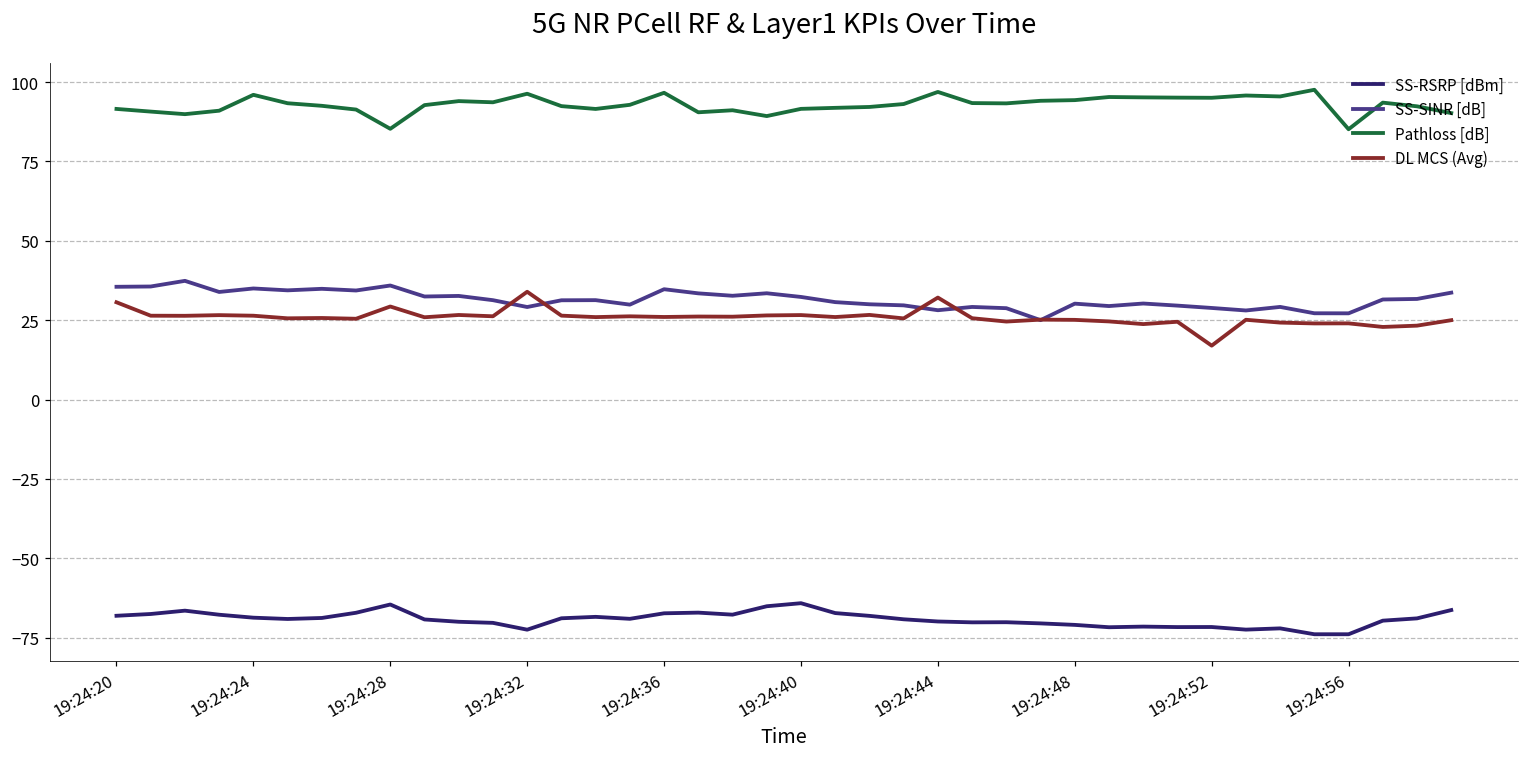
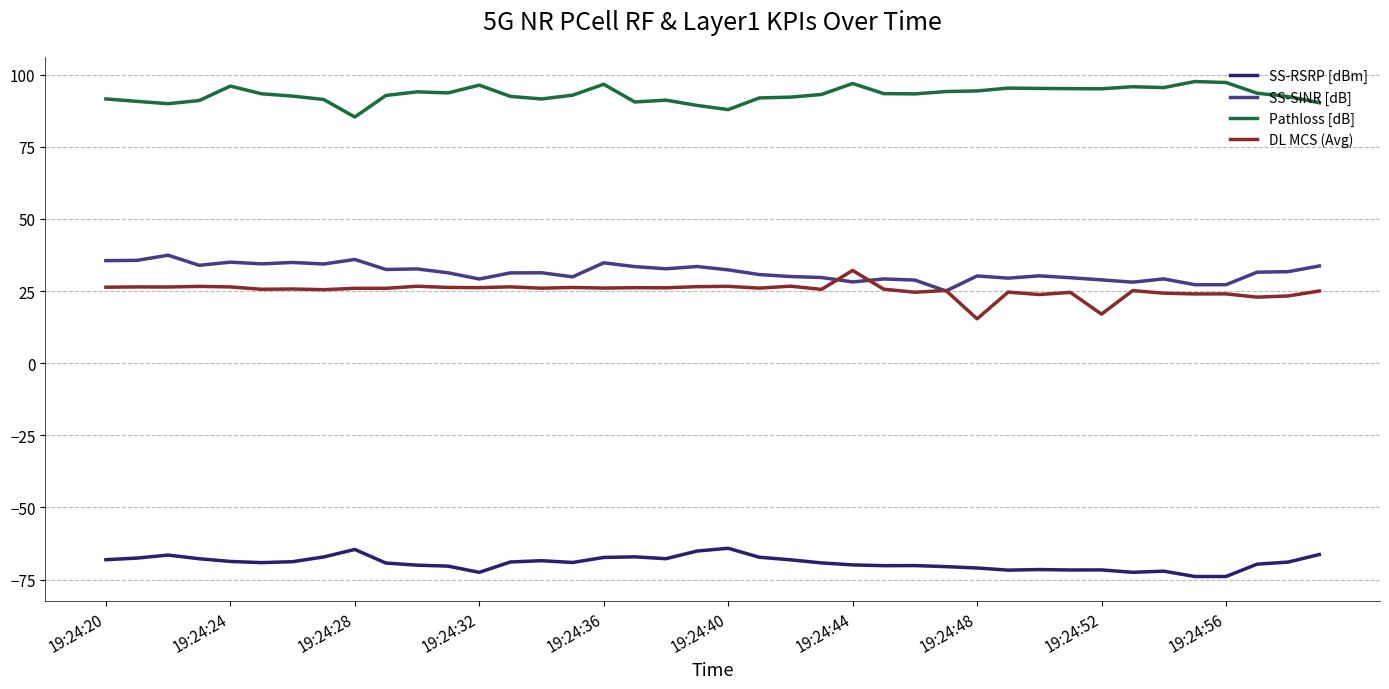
DL MCS (Avg), 19:24:20: 31 -> 26
DL MCS (Avg), 19:24:28: 29 -> 26
DL MCS (Avg), 19:24:32: 34 -> 26
Pathloss [dB], 19:24:40: 92 -> 88
DL MCS (Avg), 19:24:48: 25 -> 15
Pathloss [dB], 19:24:56: 85 -> 97
